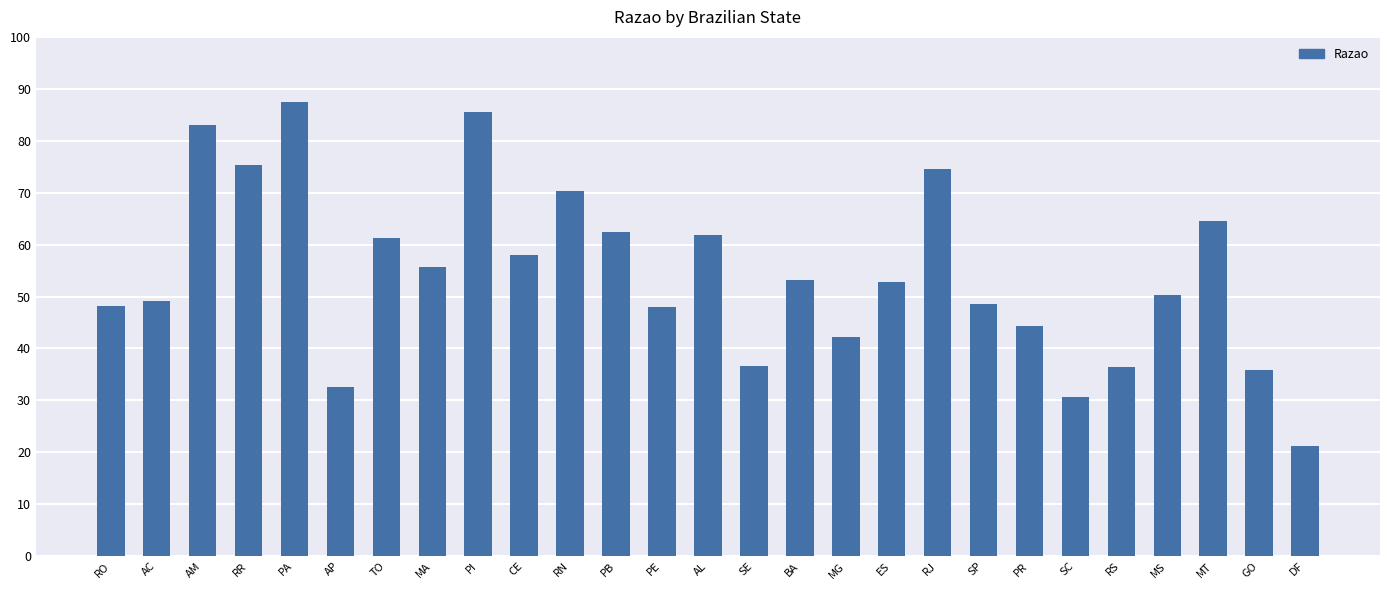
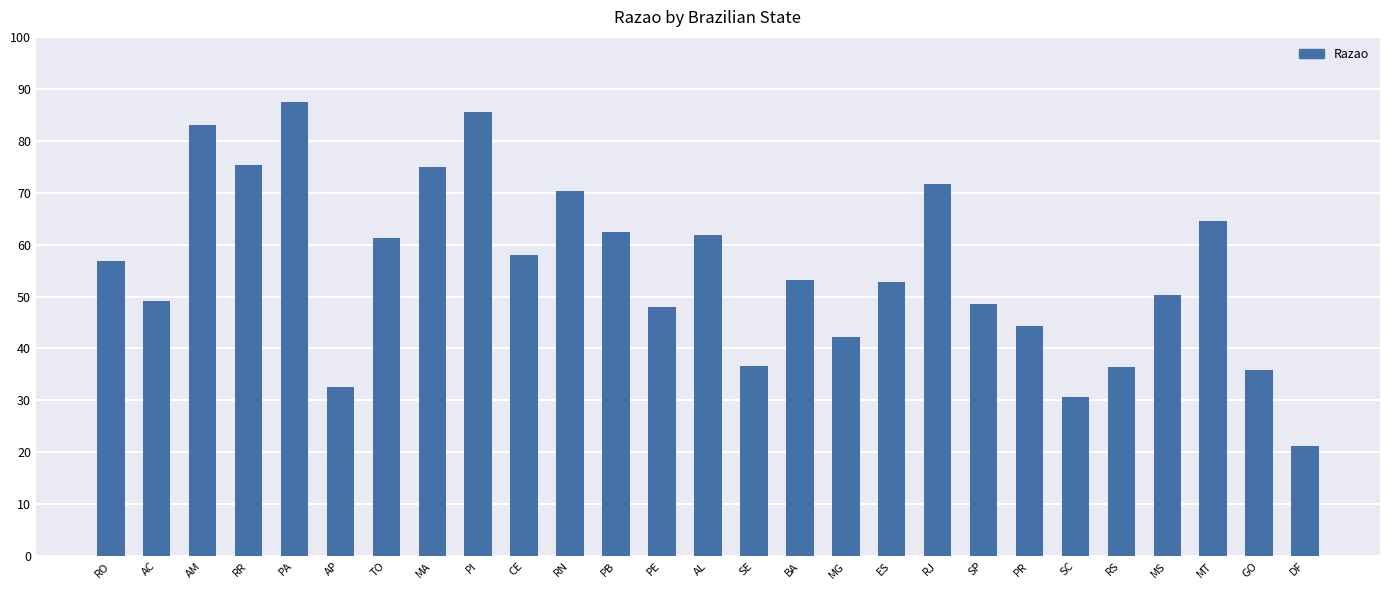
RO: 48 -> 57
MA: 56 -> 75
RJ: 75 -> 72
